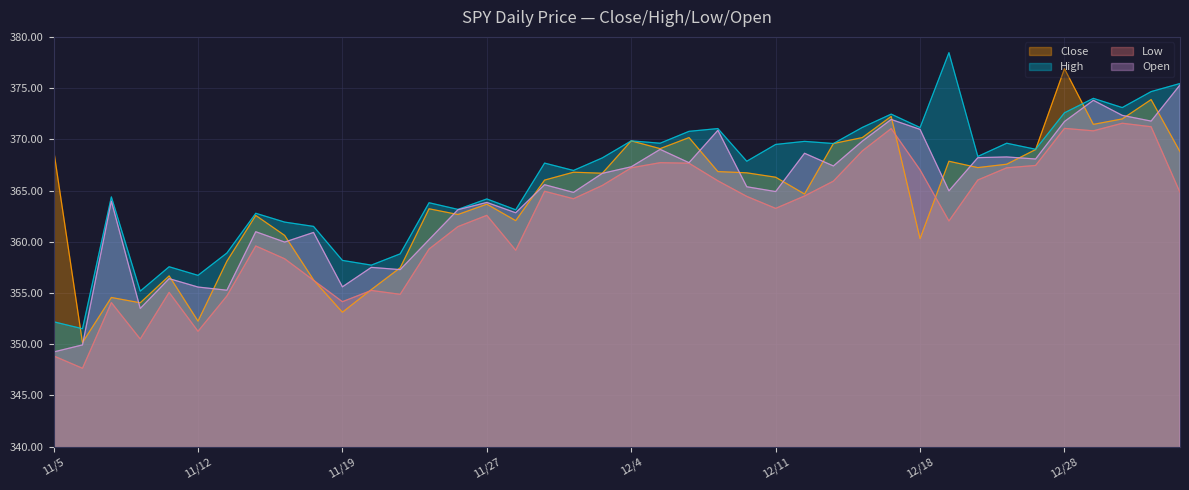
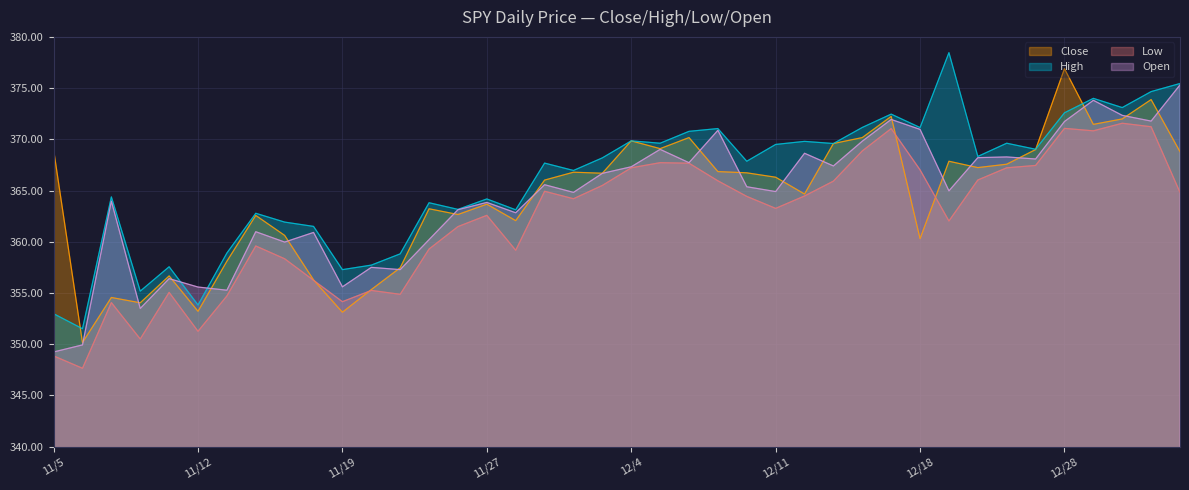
High, 11/5: 352.2 -> 353.0
Close, 11/12: 352.3 -> 353.2
High, 11/12: 356.7 -> 353.8
High, 11/19: 358.2 -> 357.3
